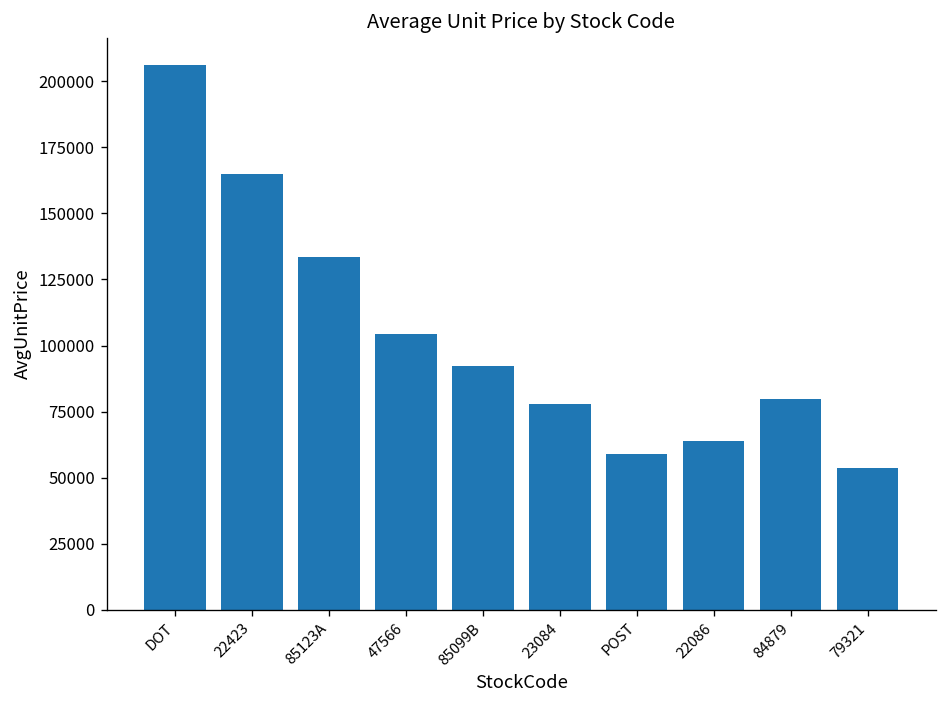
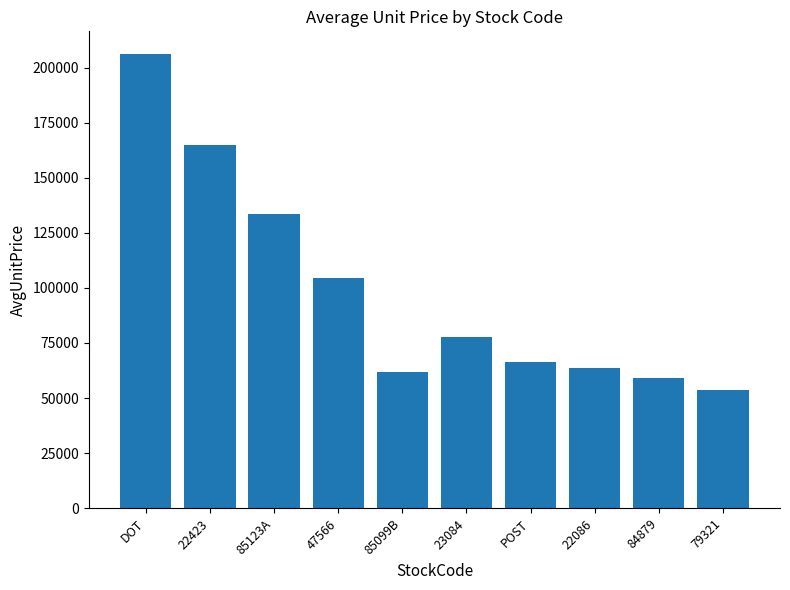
85099B: 92000 -> 62000
POST: 59000 -> 66000
84879: 80000 -> 59000
